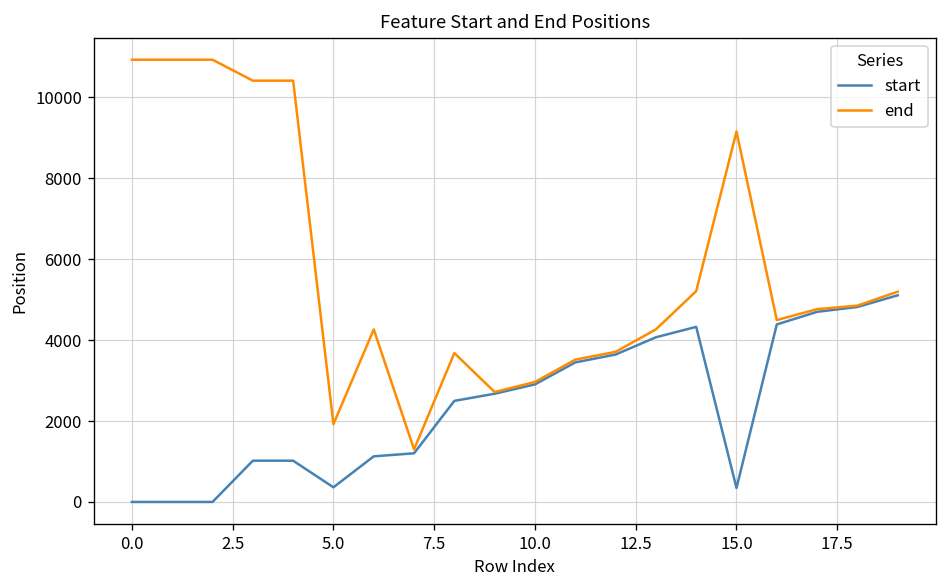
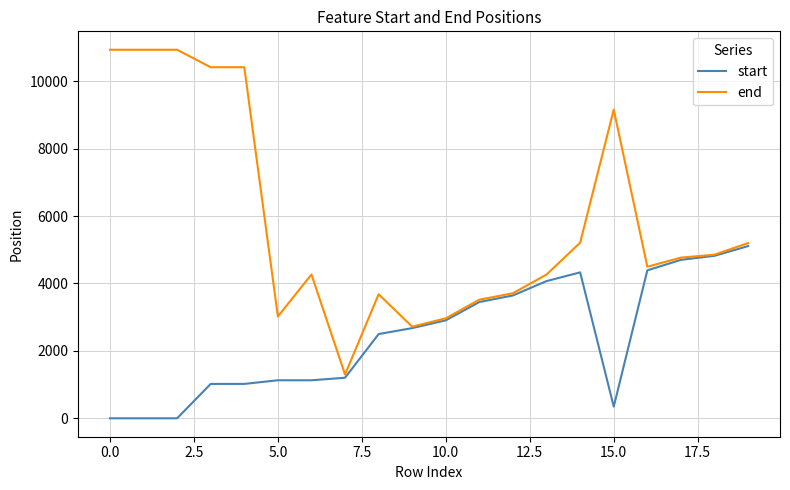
start, 5.0: 400 -> 1100
end, 5.0: 1900 -> 3000
